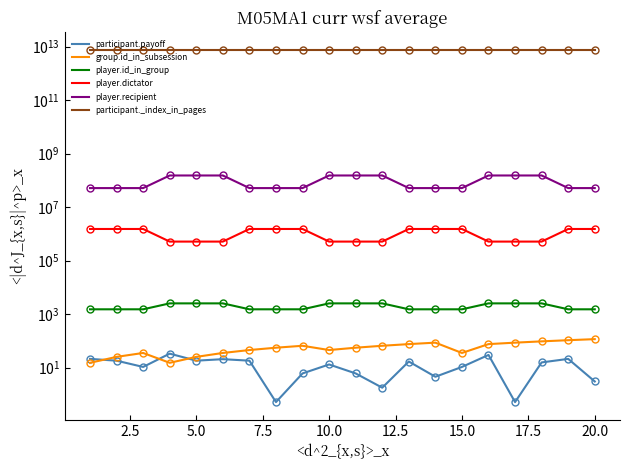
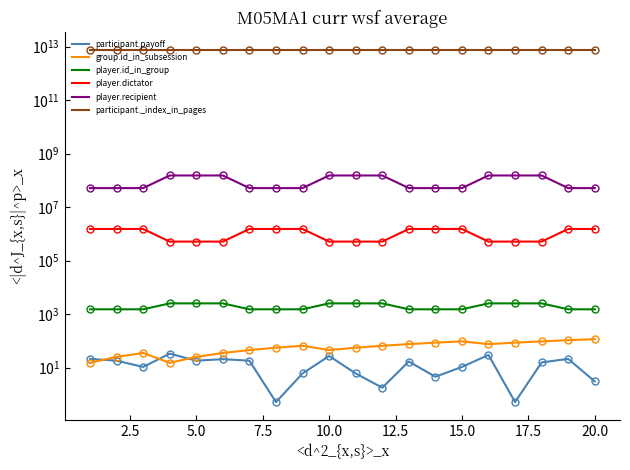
participant.payoff, 10.0: 10 -> 30
group.id_in_subsession, 15.0: 40 -> 100
